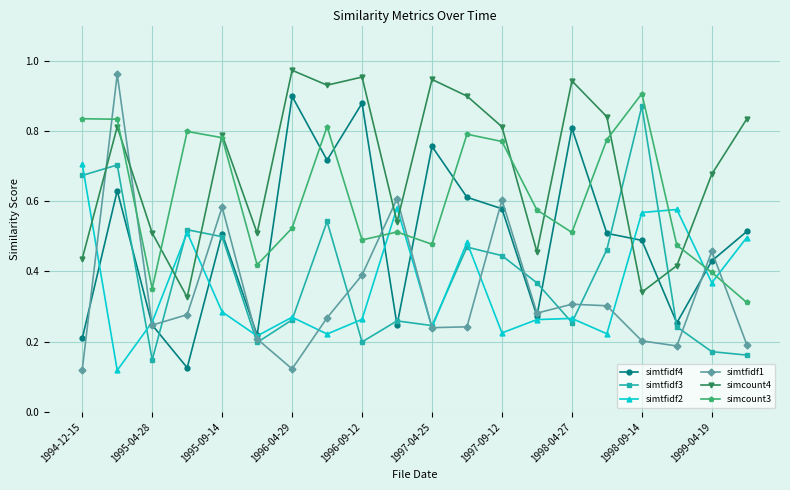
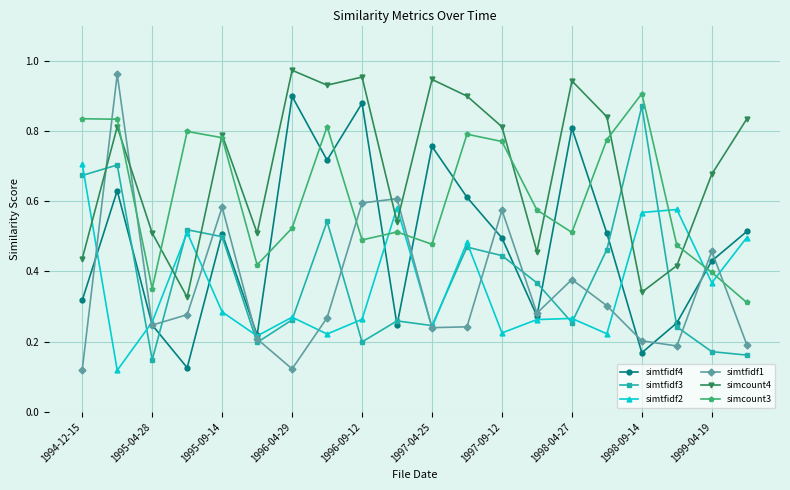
simtfidf4, 1994-12-15: 0.21 -> 0.32
simtfidf1, 1996-09-12: 0.39 -> 0.60
simtfidf4, 1997-09-12: 0.58 -> 0.50
simtfidf1, 1997-09-12: 0.60 -> 0.57
simtfidf1, 1998-04-27: 0.31 -> 0.38
simtfidf4, 1998-09-14: 0.49 -> 0.17
